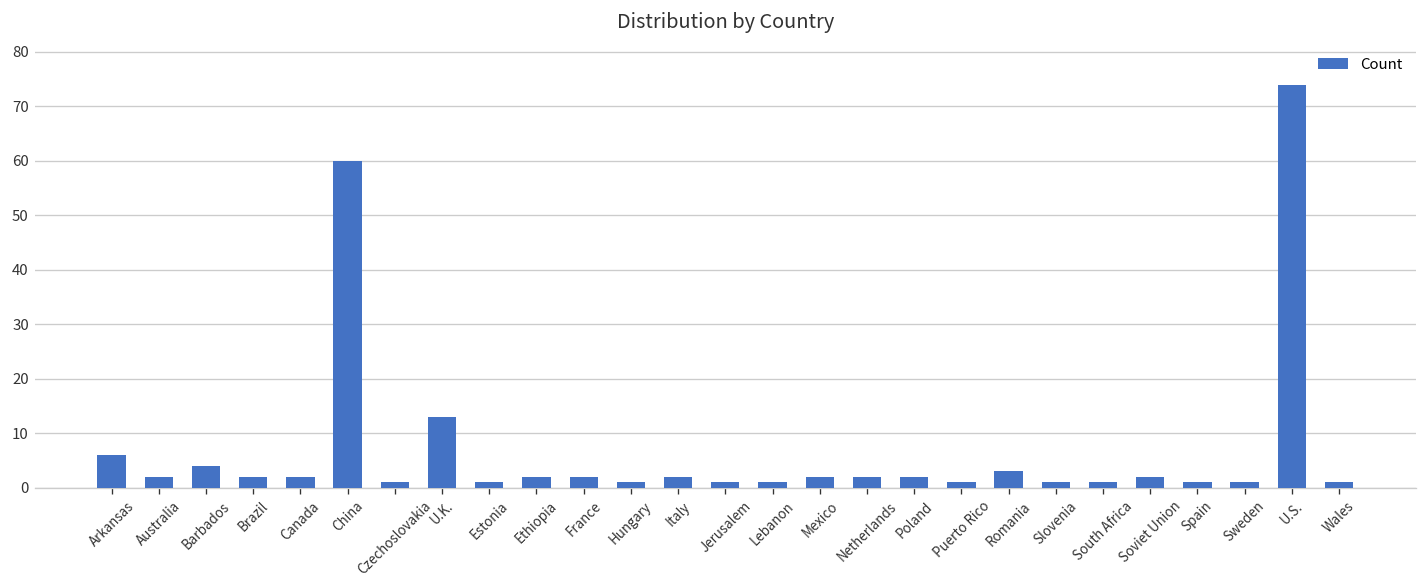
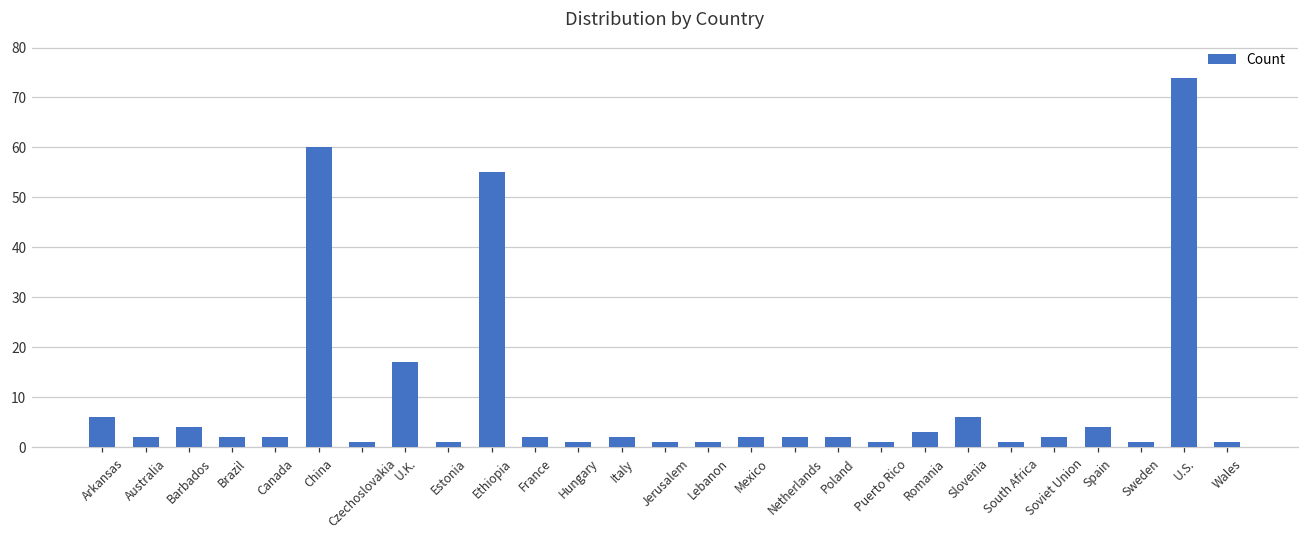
U.K.: 13 -> 17
Ethiopia: 2 -> 55
Slovenia: 1 -> 6
Spain: 1 -> 4
